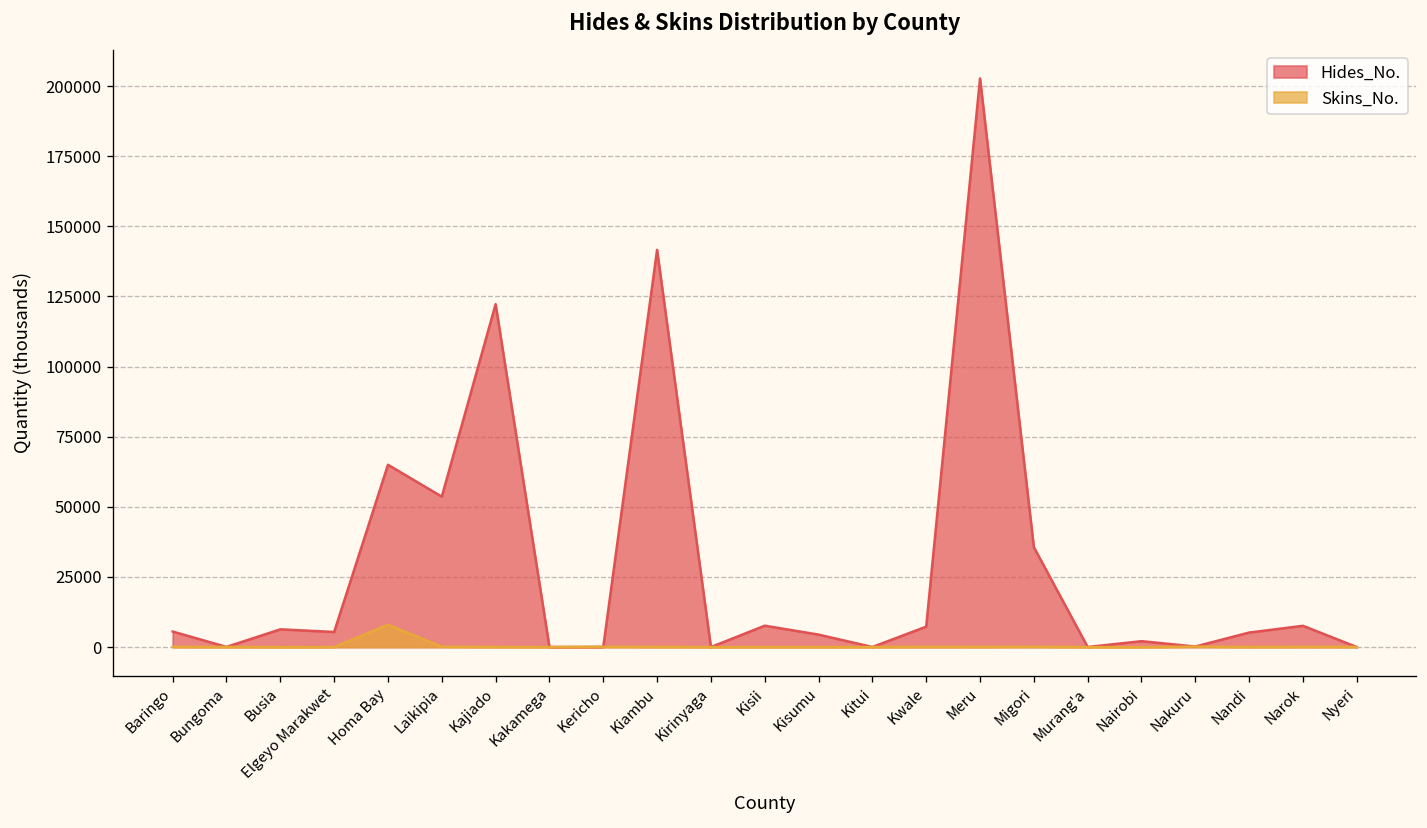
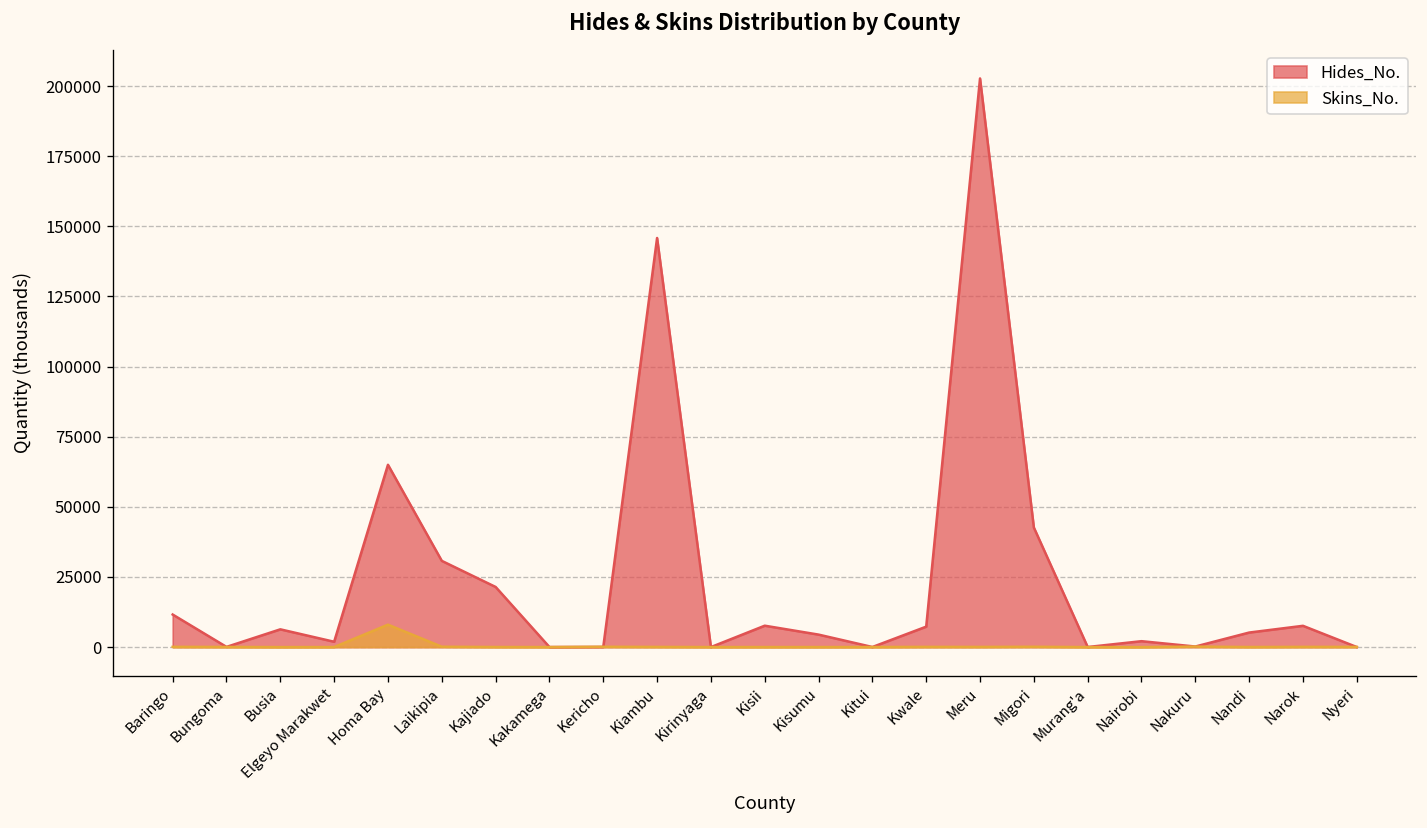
Hides_No., Baringo: 6000 -> 12000
Hides_No., Elgeyo Marakwet: 5000 -> 2000
Hides_No., Laikipia: 54000 -> 31000
Hides_No., Kajiado: 122000 -> 21000
Hides_No., Kiambu: 142000 -> 146000
Hides_No., Migori: 36000 -> 43000
